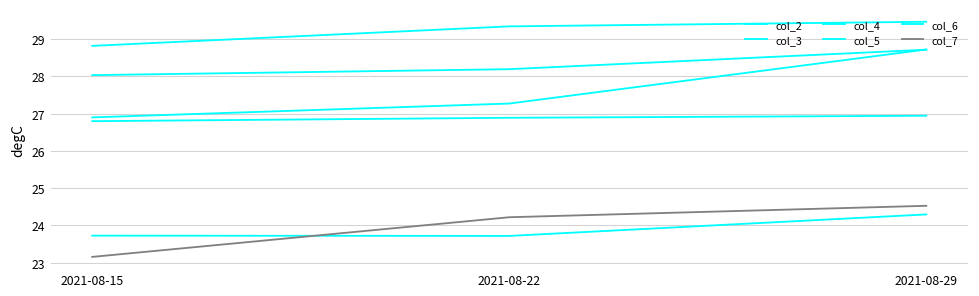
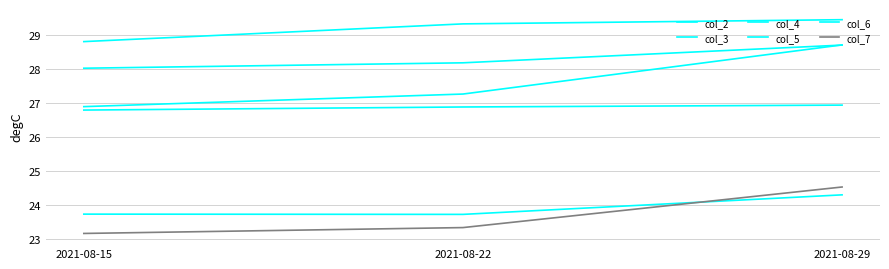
col_7, 2021-08-22: 24.2 -> 23.3
